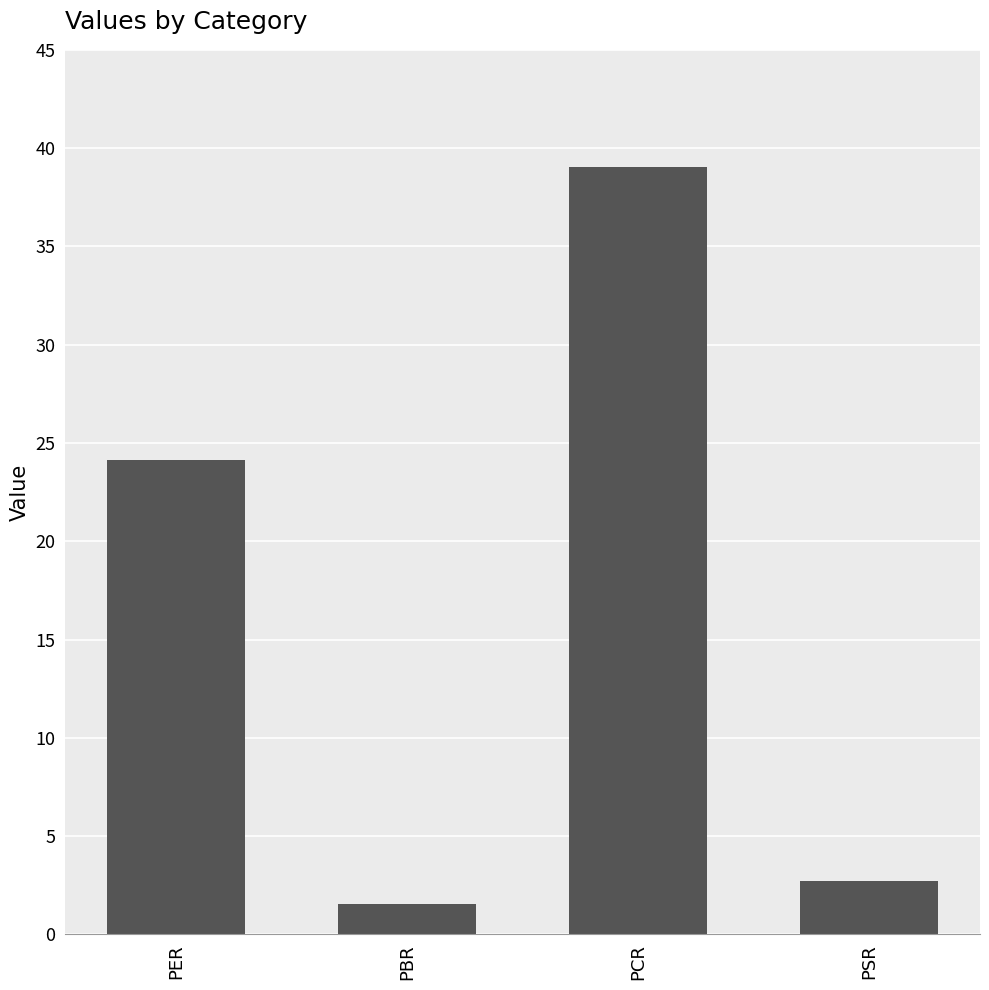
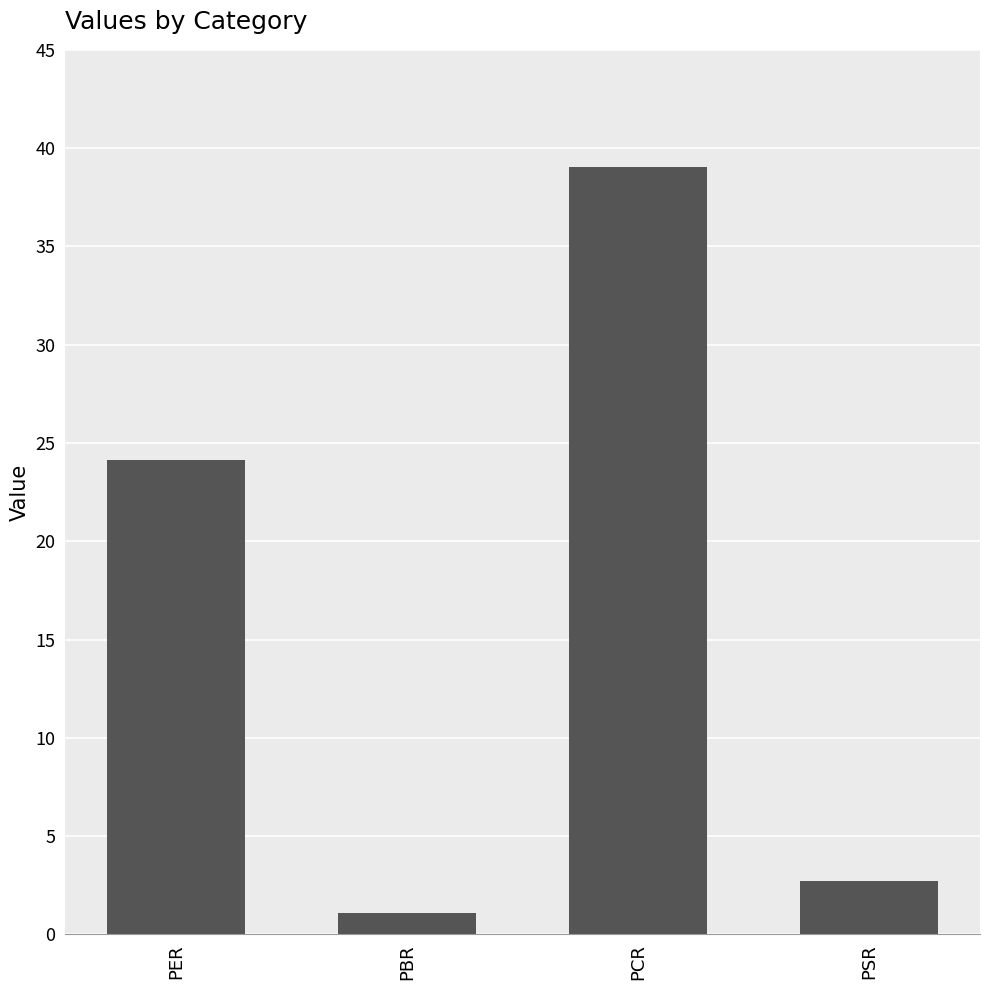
PBR: 1.6 -> 1.1
